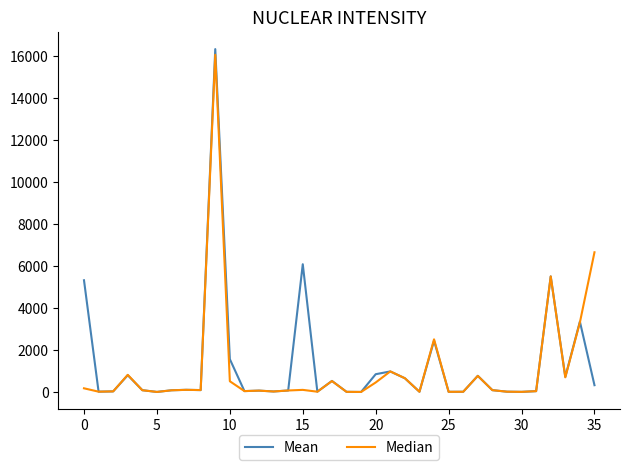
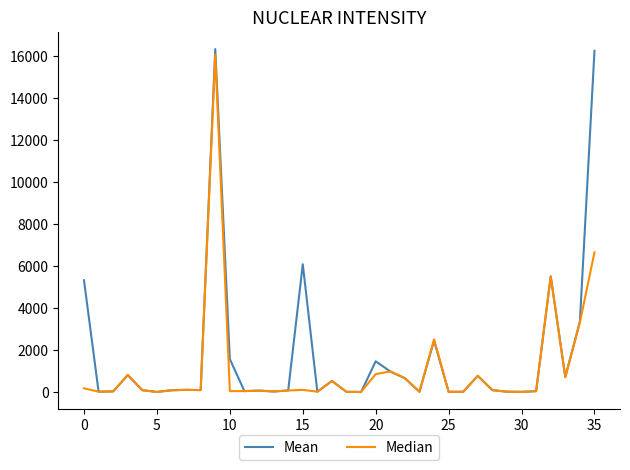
Median, 10: 500 -> 0
Mean, 20: 800 -> 1500
Median, 20: 500 -> 900
Mean, 35: 300 -> 16200
